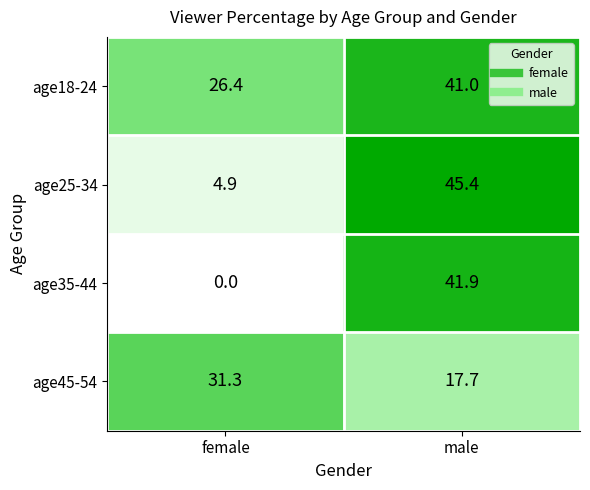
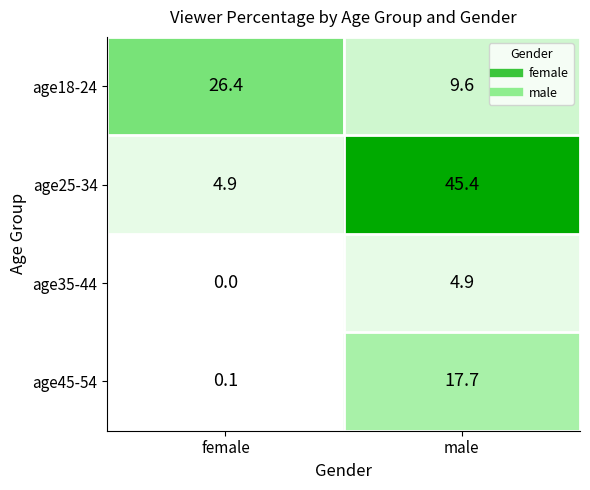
age18-24, male: 41.0 -> 9.6
age35-44, male: 41.9 -> 4.9
age45-54, female: 31.3 -> 0.1
